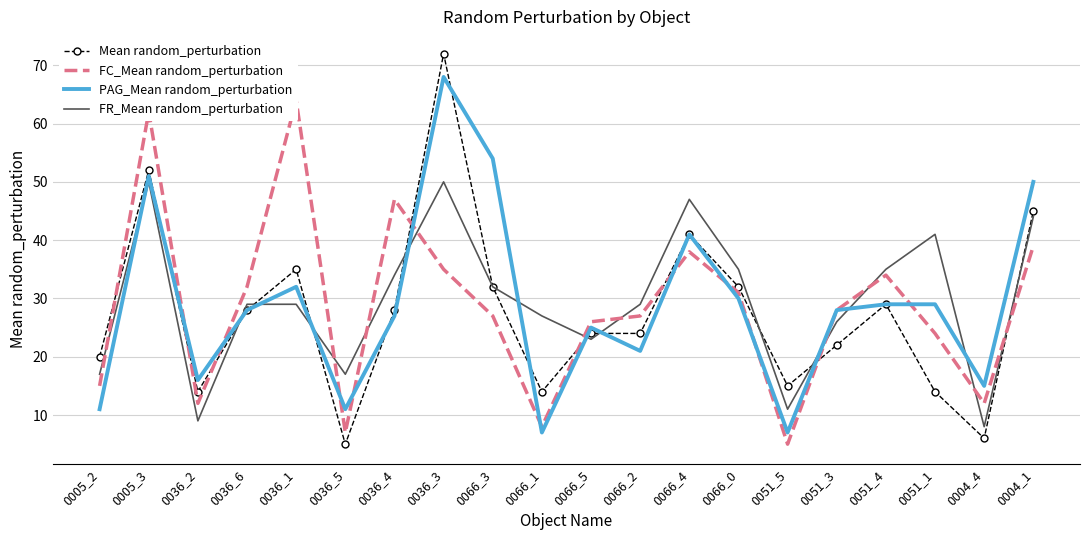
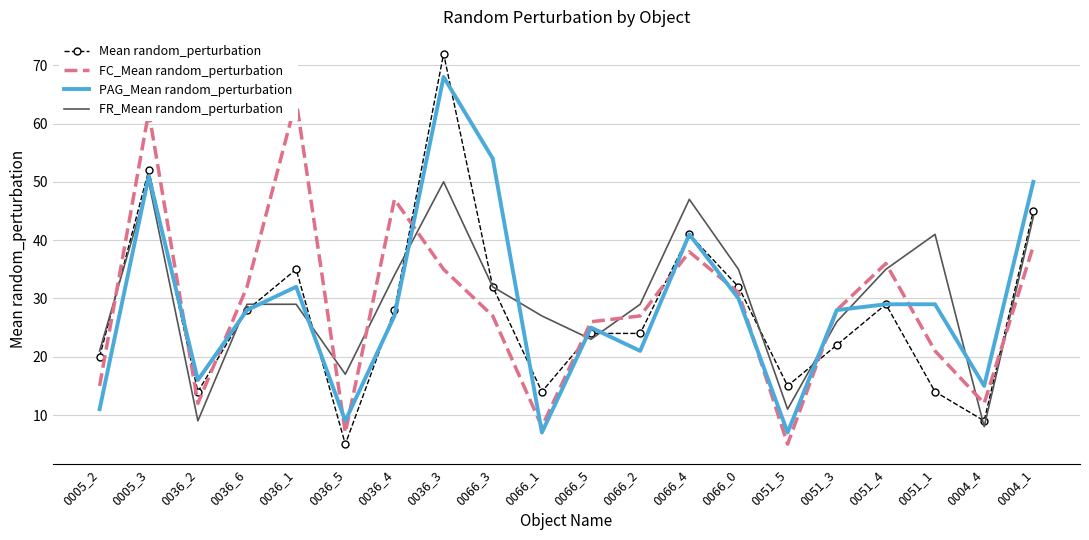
FR_Mean random_perturbation, 0005_2: 17 -> 21
PAG_Mean random_perturbation, 0036_5: 11 -> 9
FC_Mean random_perturbation, 0051_4: 34 -> 36
FC_Mean random_perturbation, 0051_1: 24 -> 21
Mean random_perturbation, 0004_4: 6 -> 9
